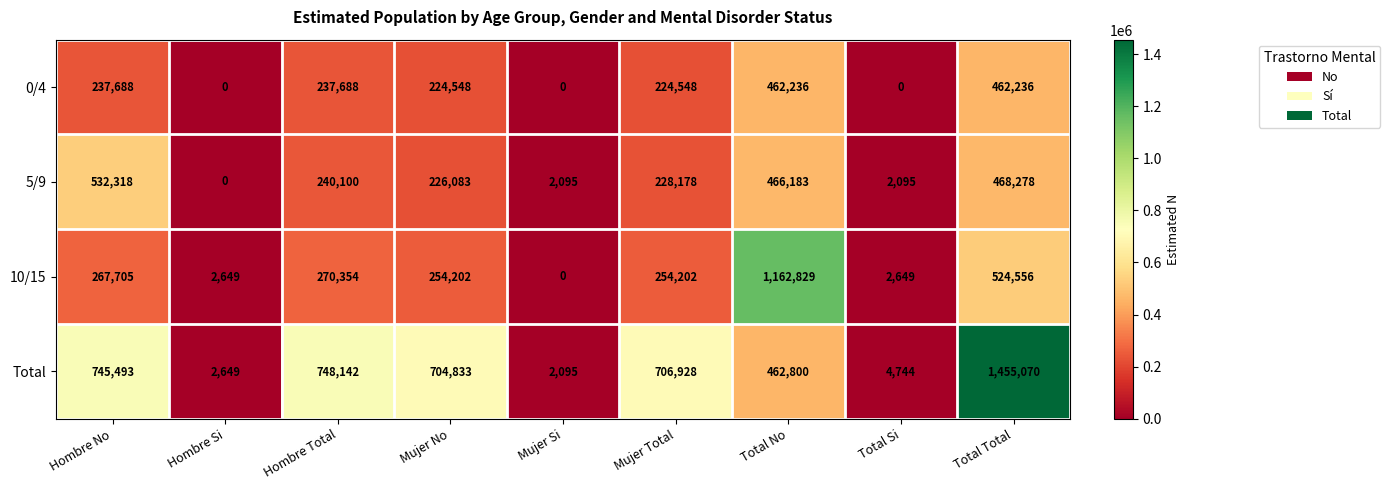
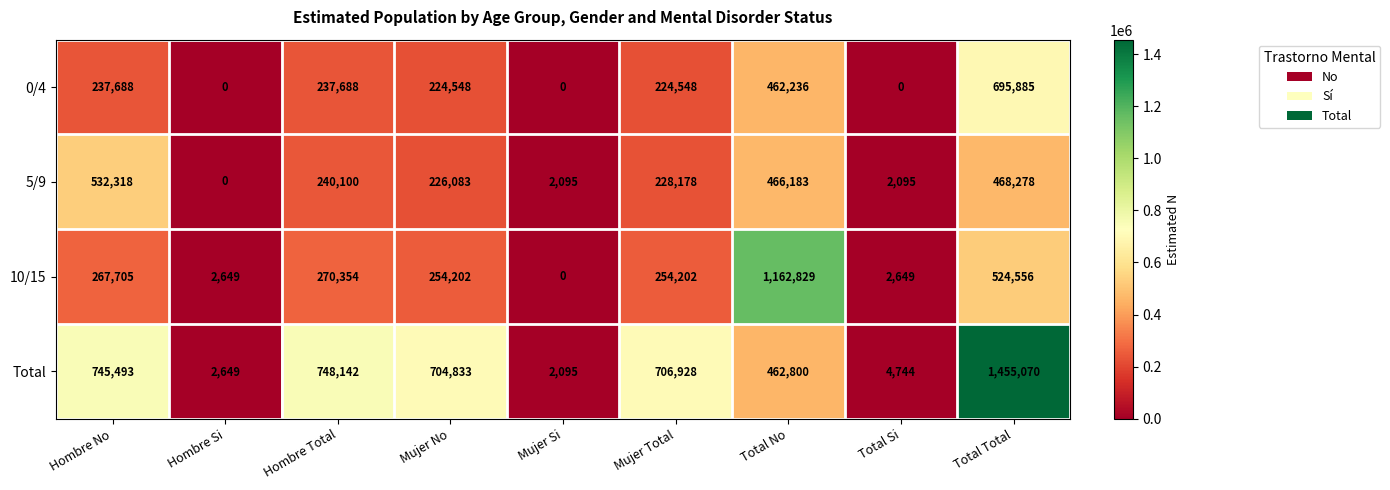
0/4, Total Total: 462,236 -> 695,885
